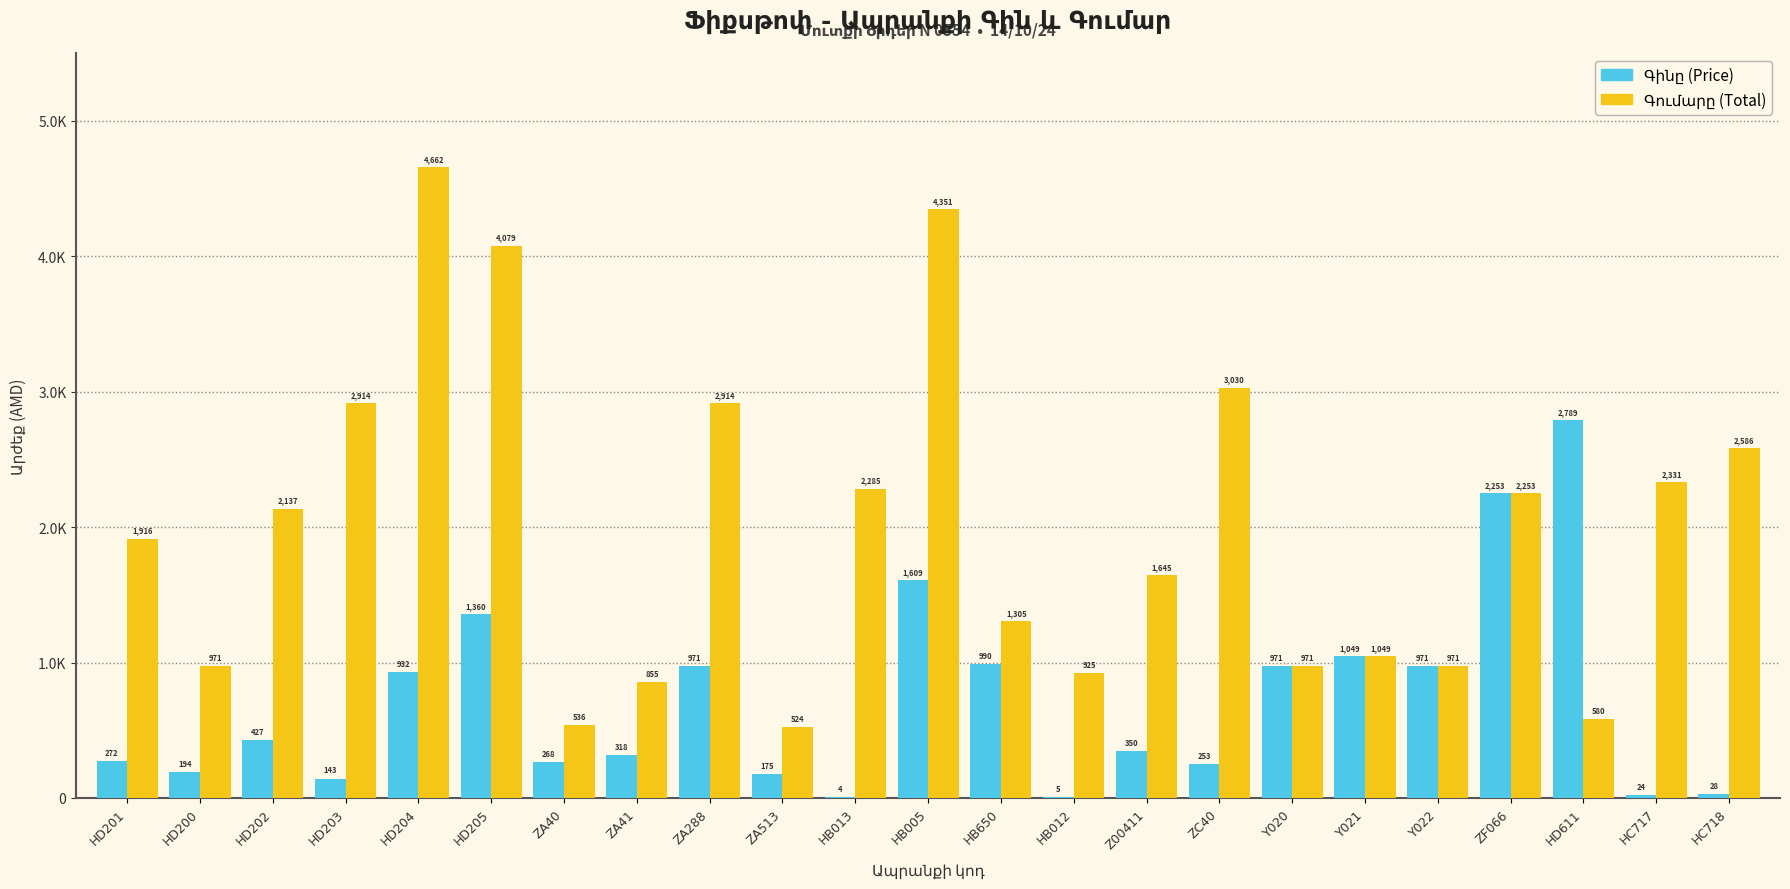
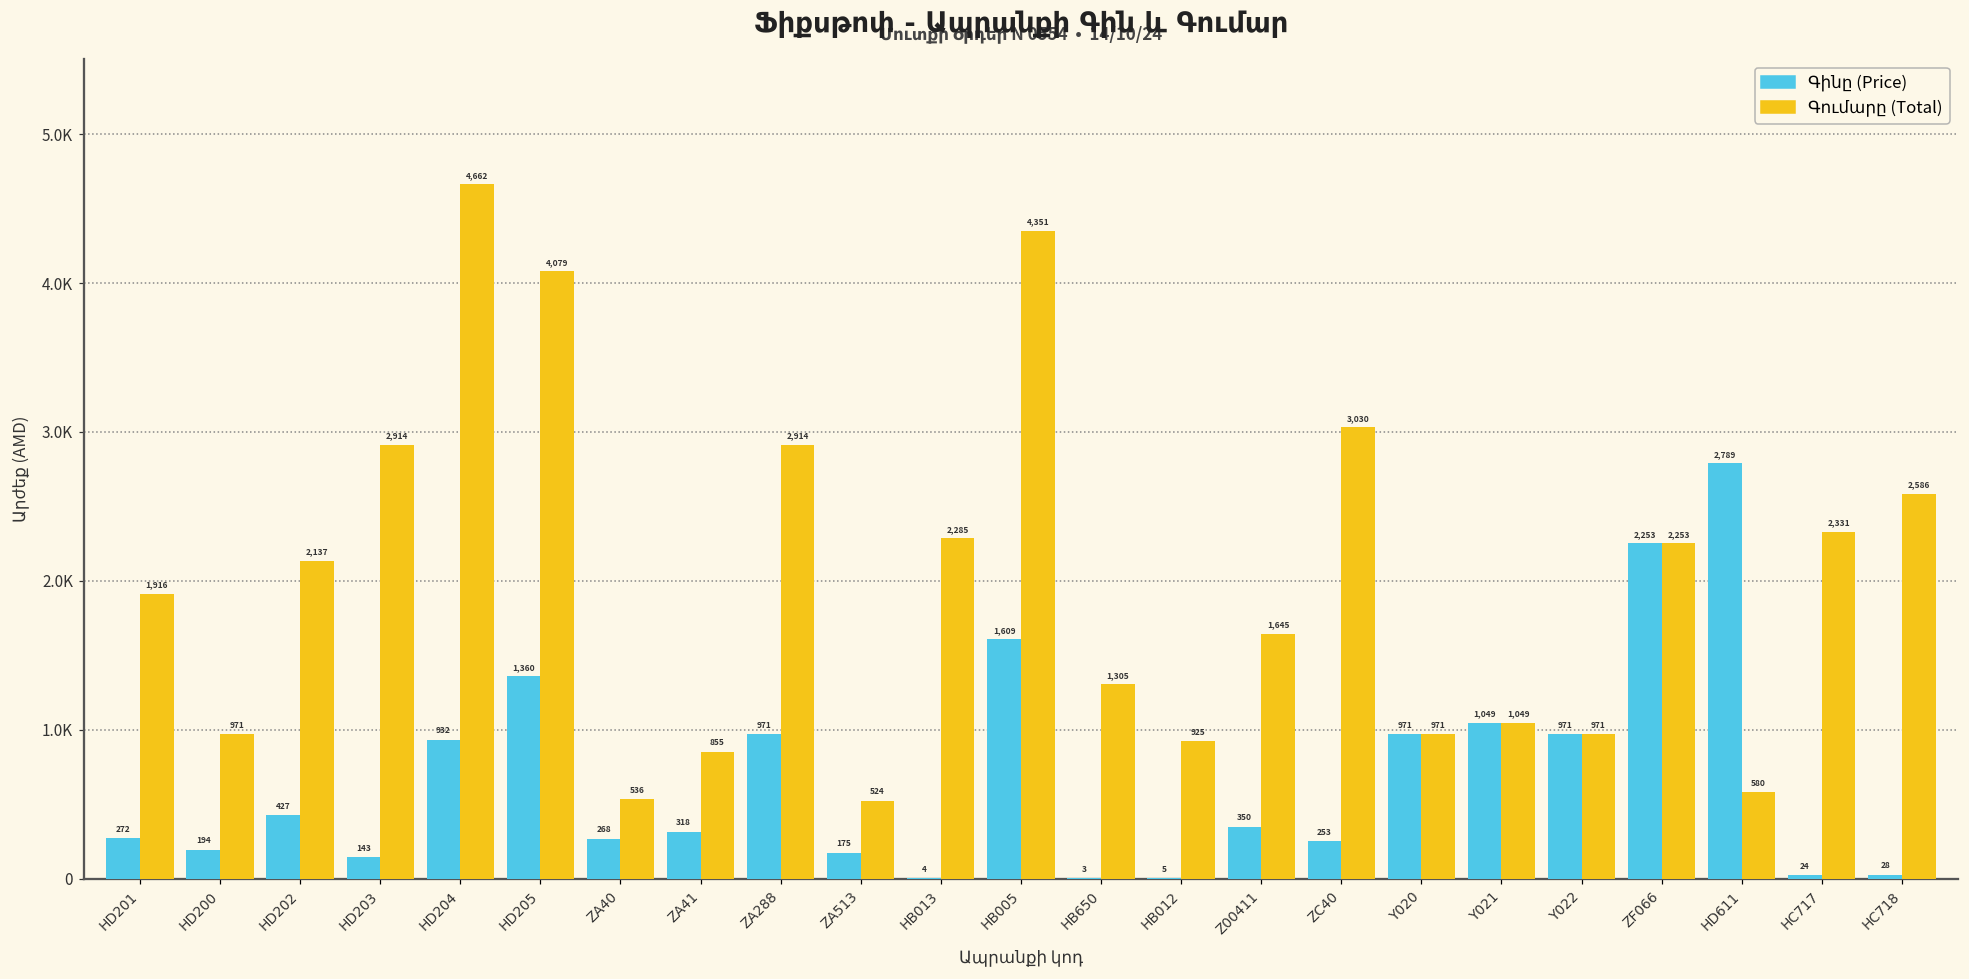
Գինը (Price), HB650: 990 -> 3
